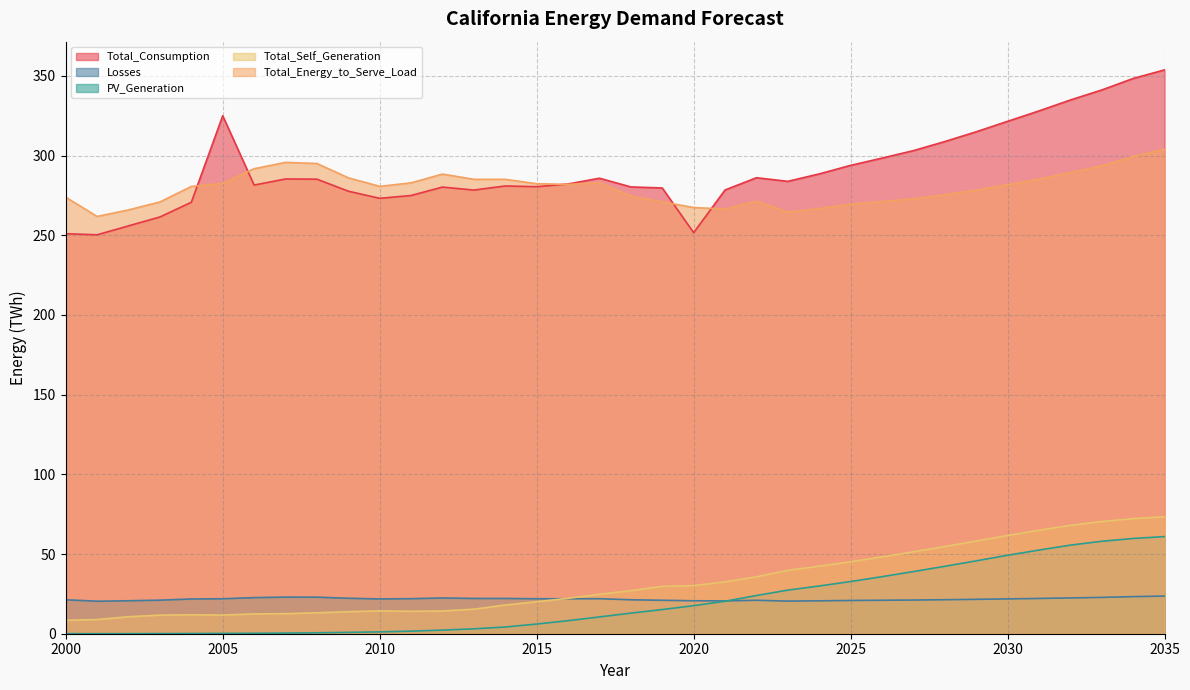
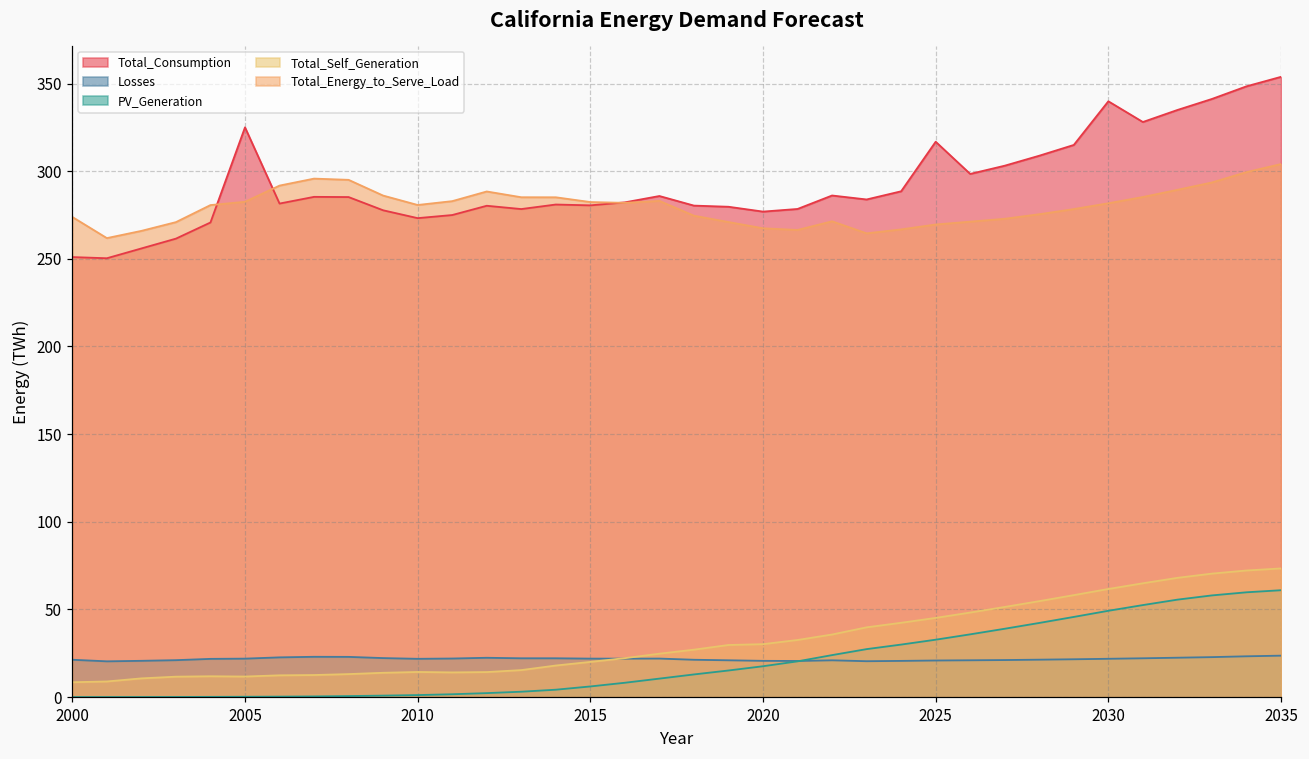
Total_Consumption, 2020: 252 -> 277
Total_Consumption, 2025: 294 -> 317
Total_Consumption, 2030: 322 -> 340
